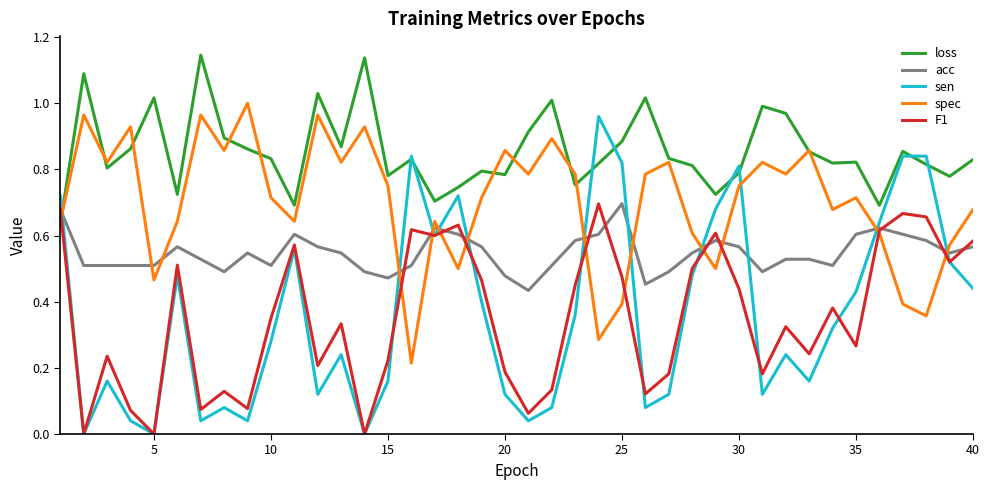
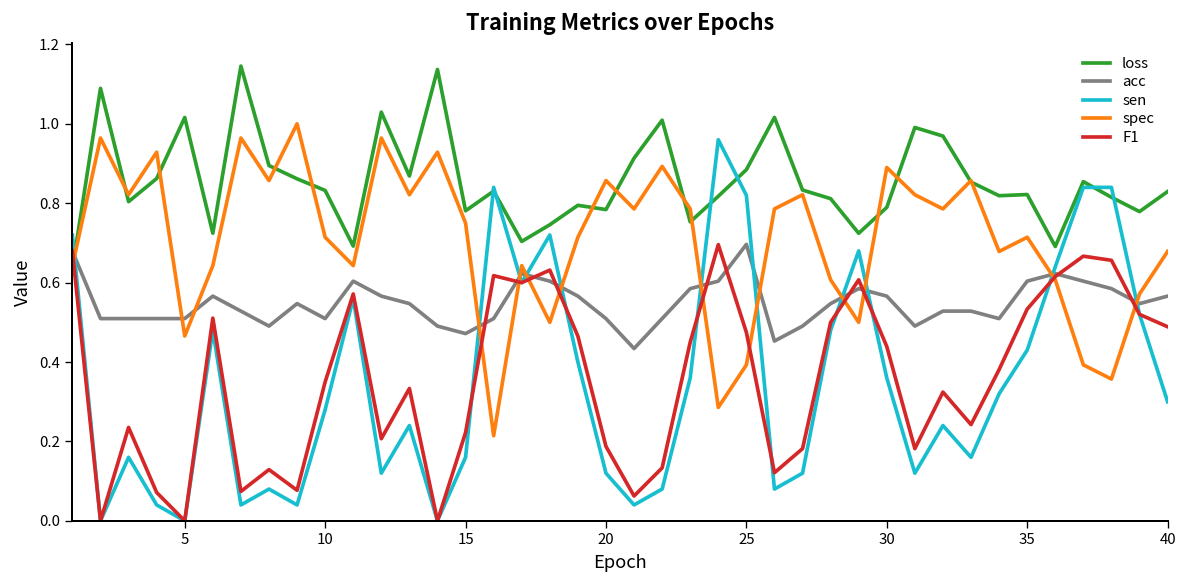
acc, 20: 0.48 -> 0.51
sen, 30: 0.81 -> 0.36
spec, 30: 0.75 -> 0.89
F1, 35: 0.27 -> 0.53
sen, 40: 0.44 -> 0.30
F1, 40: 0.58 -> 0.49
